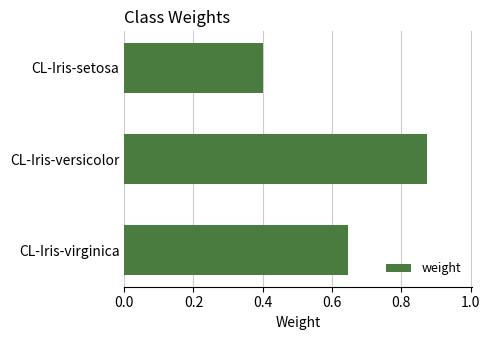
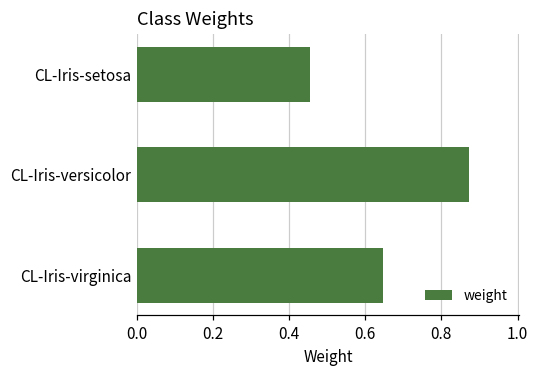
CL-Iris-setosa: 0.40 -> 0.46
